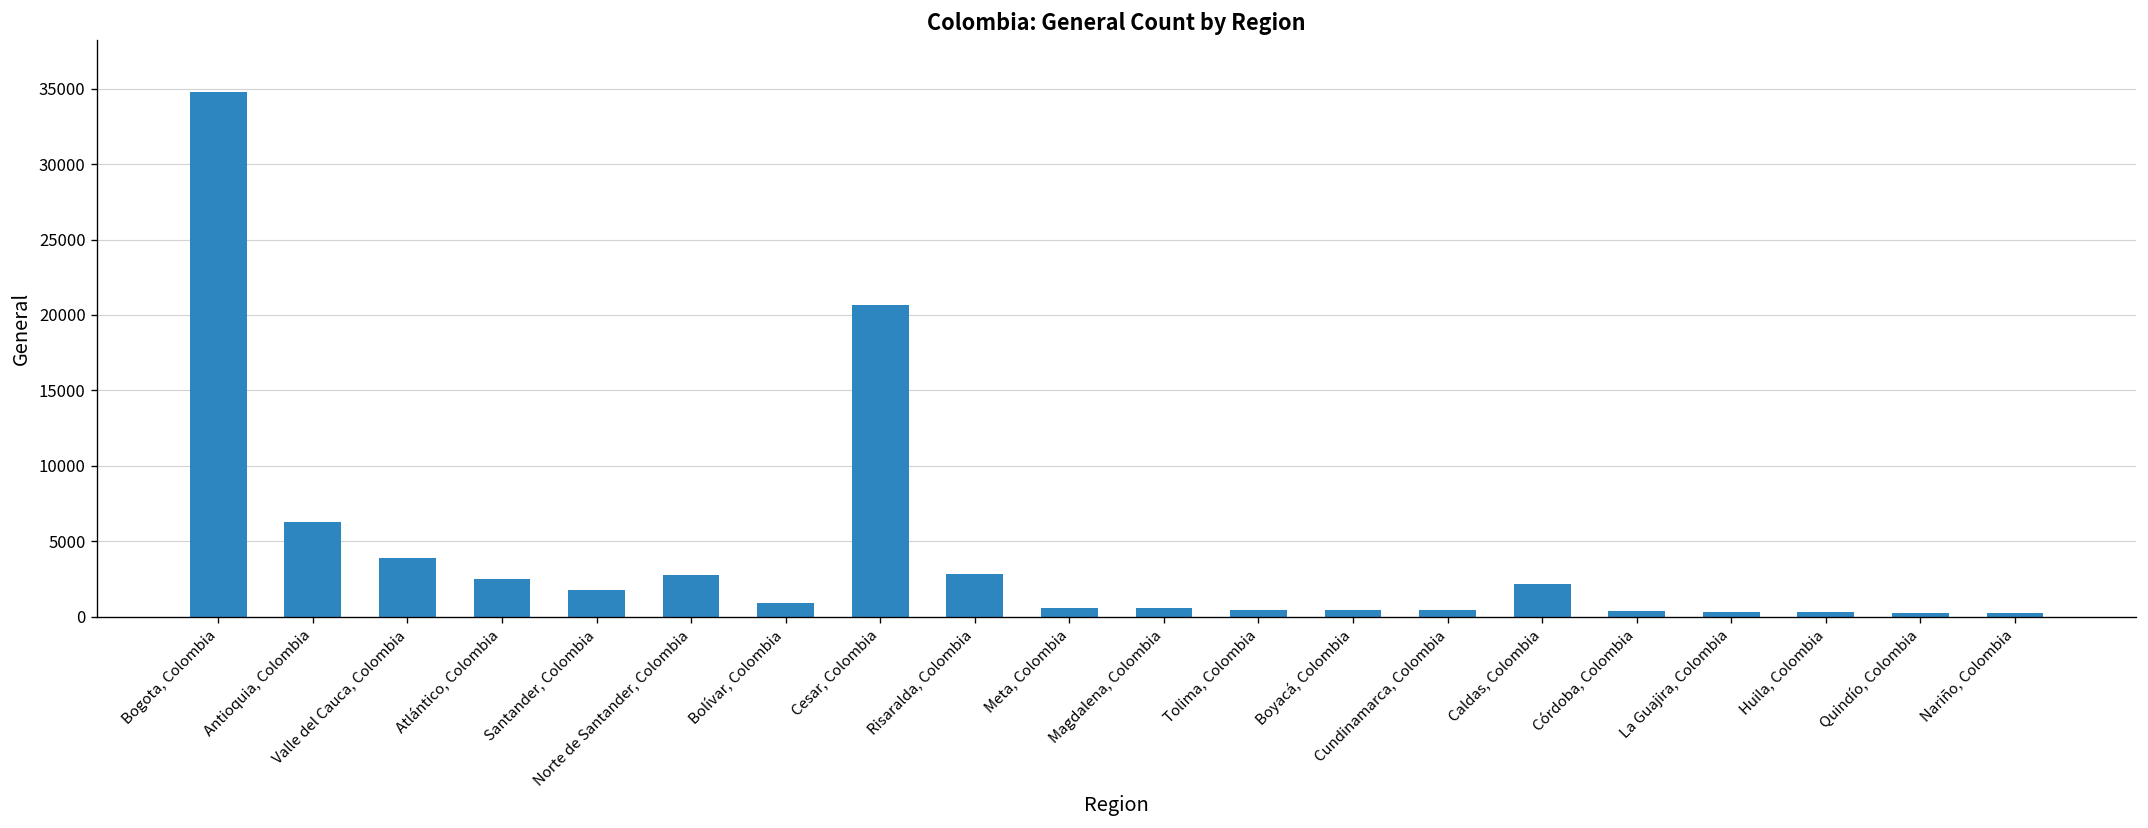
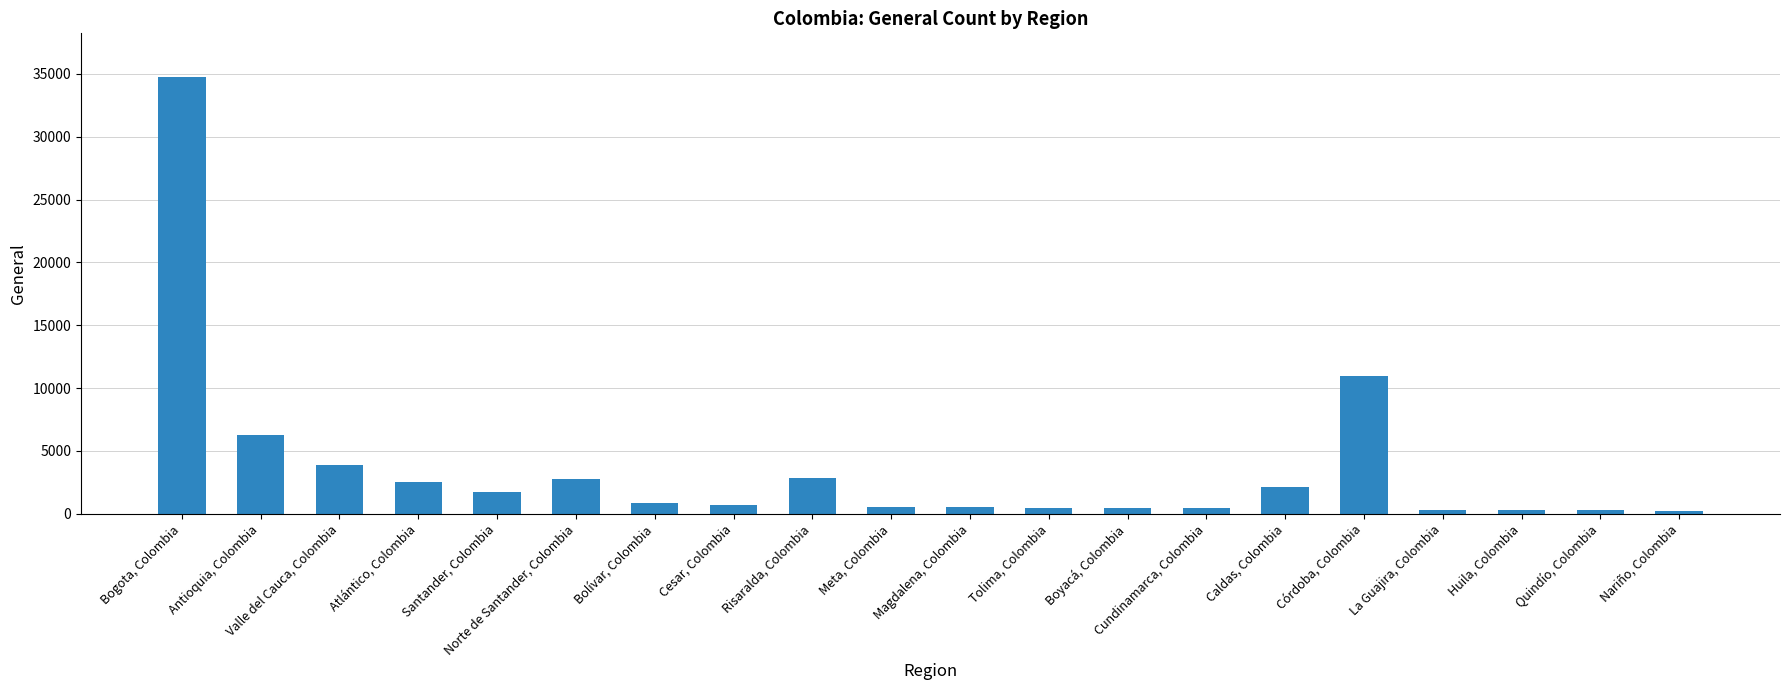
Cesar, Colombia: 20600 -> 700
Córdoba, Colombia: 400 -> 10900
